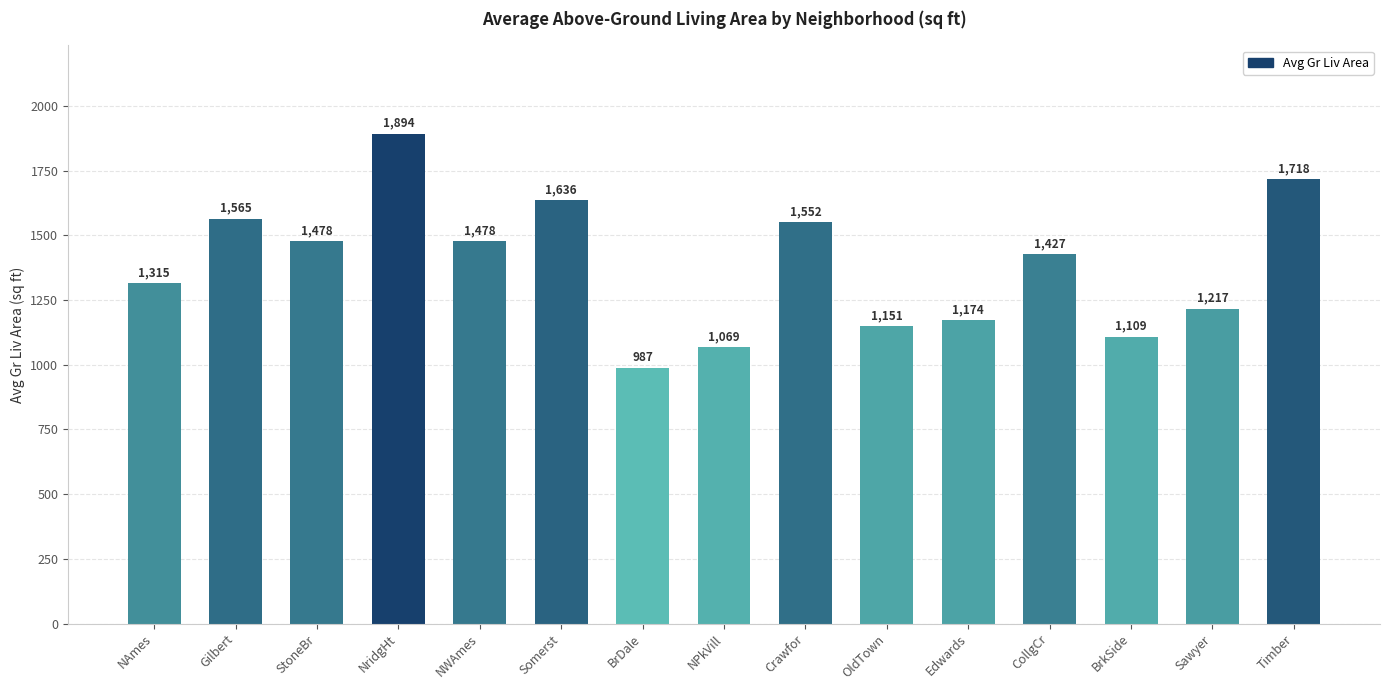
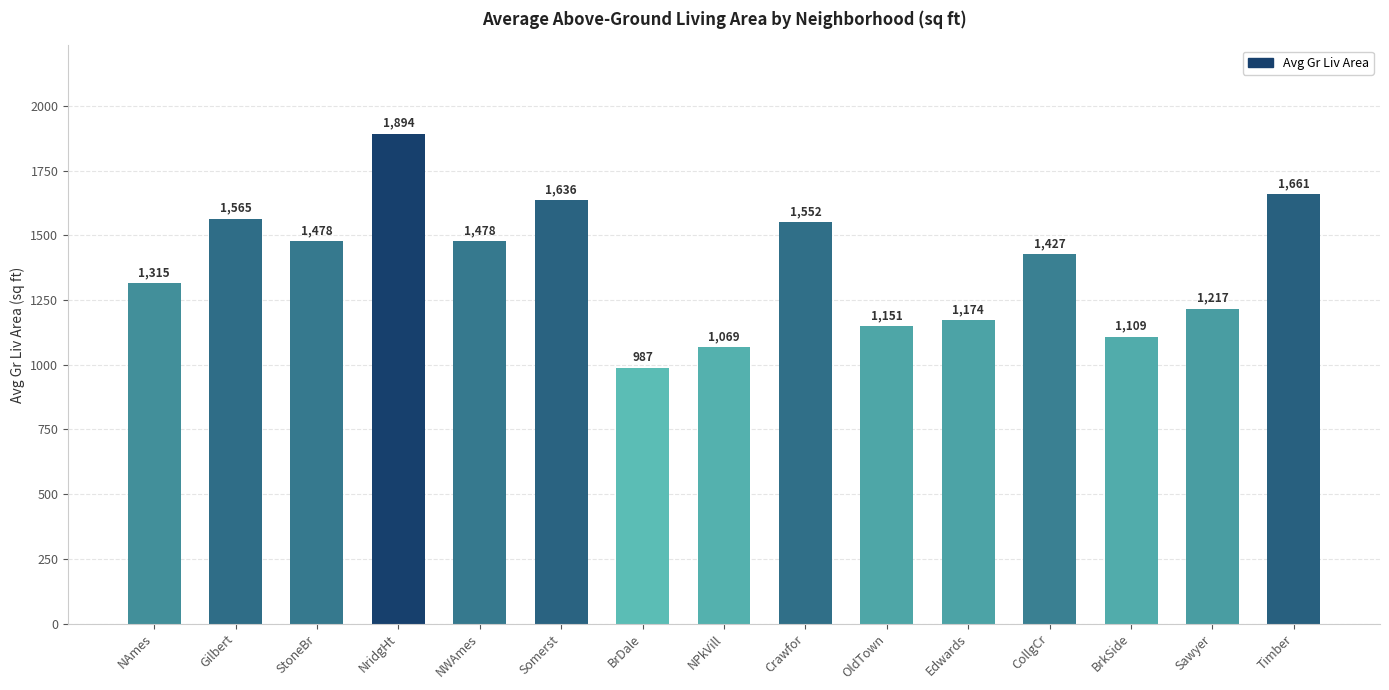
Timber: 1,718 -> 1,661
